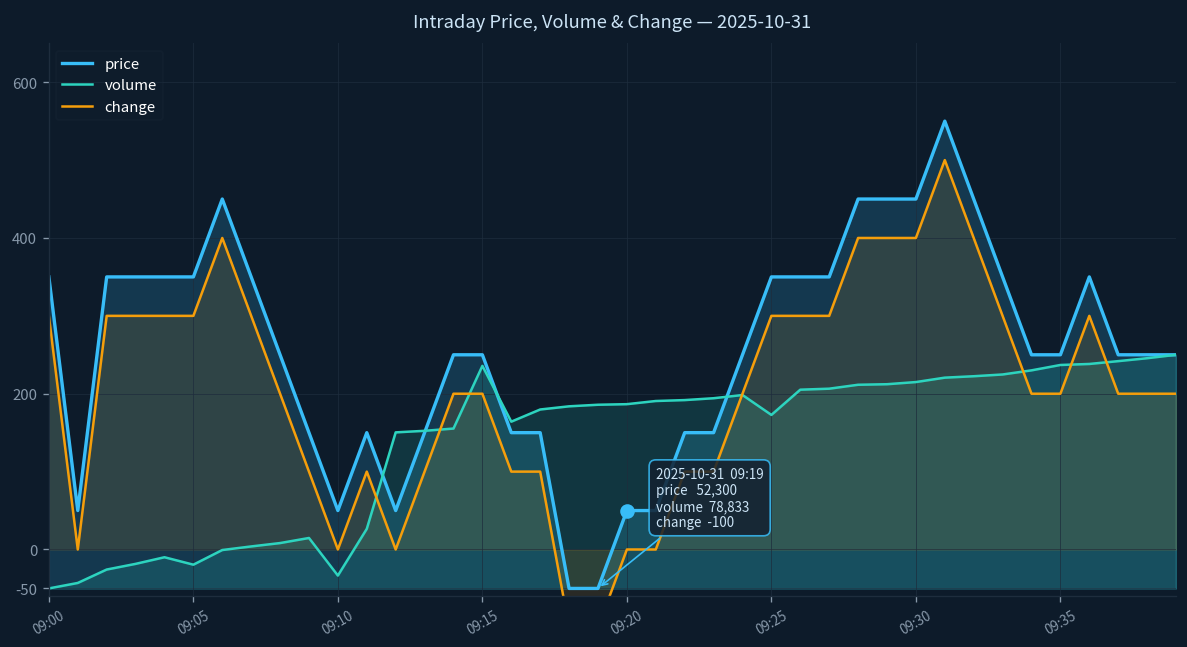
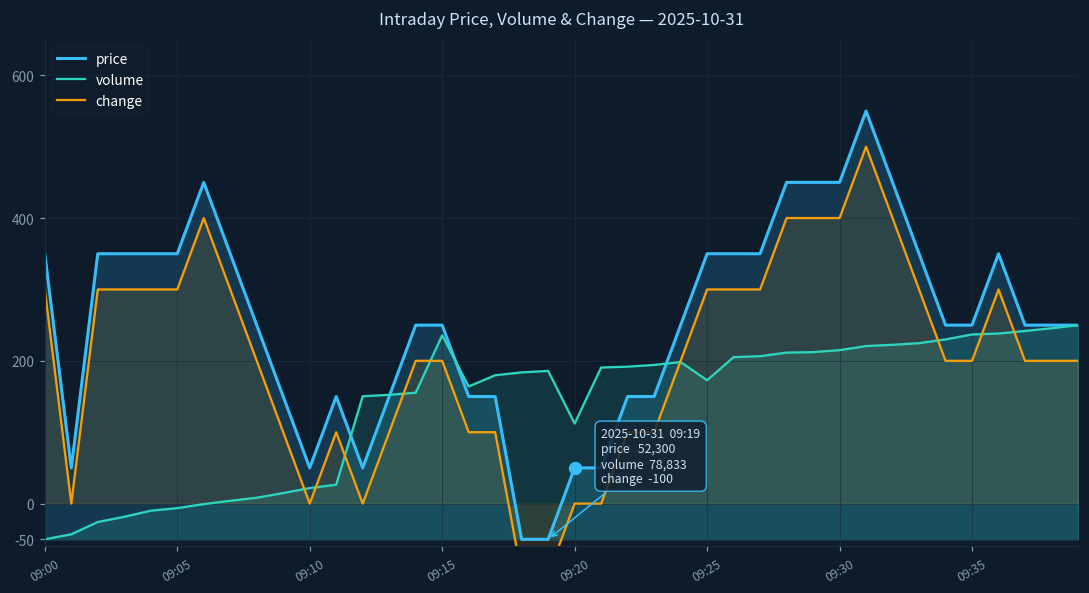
volume, 09:05: -20 -> -10
volume, 09:10: -30 -> 20
volume, 09:20: 190 -> 110
